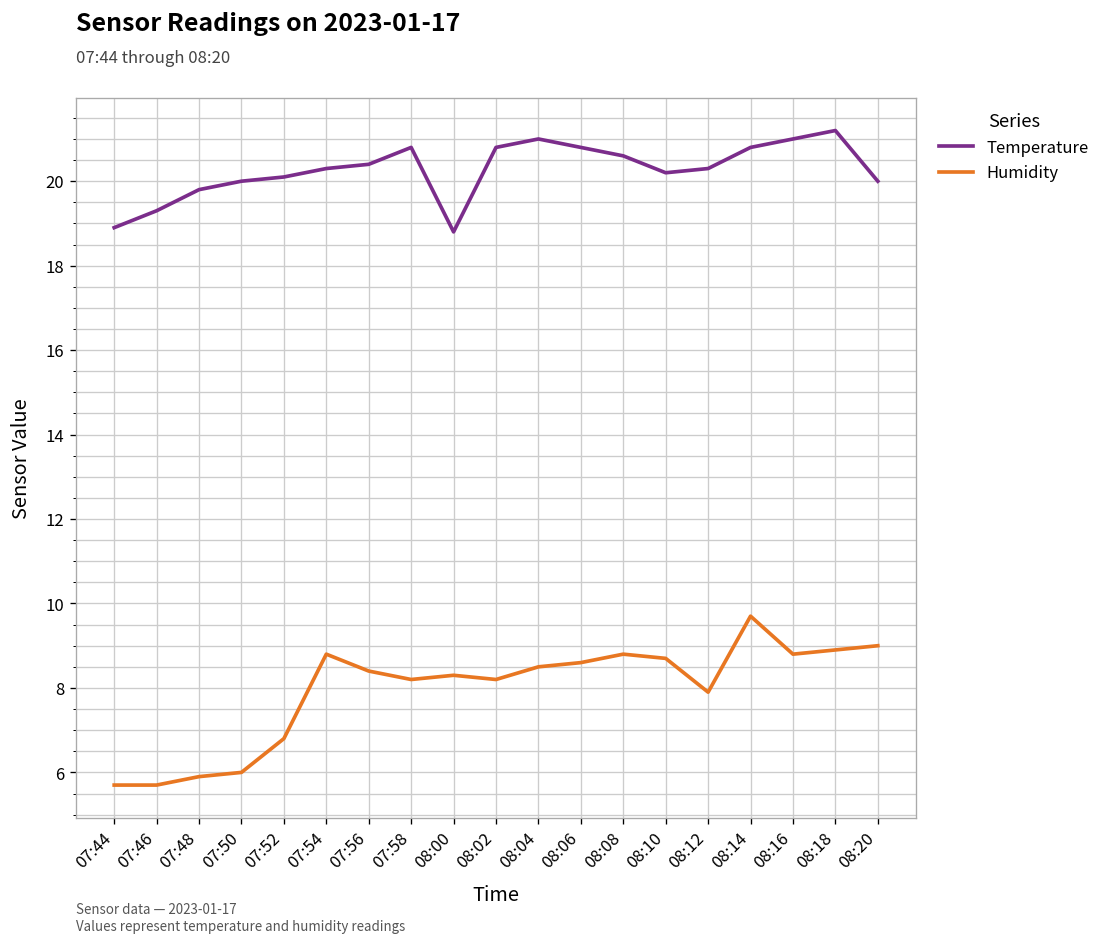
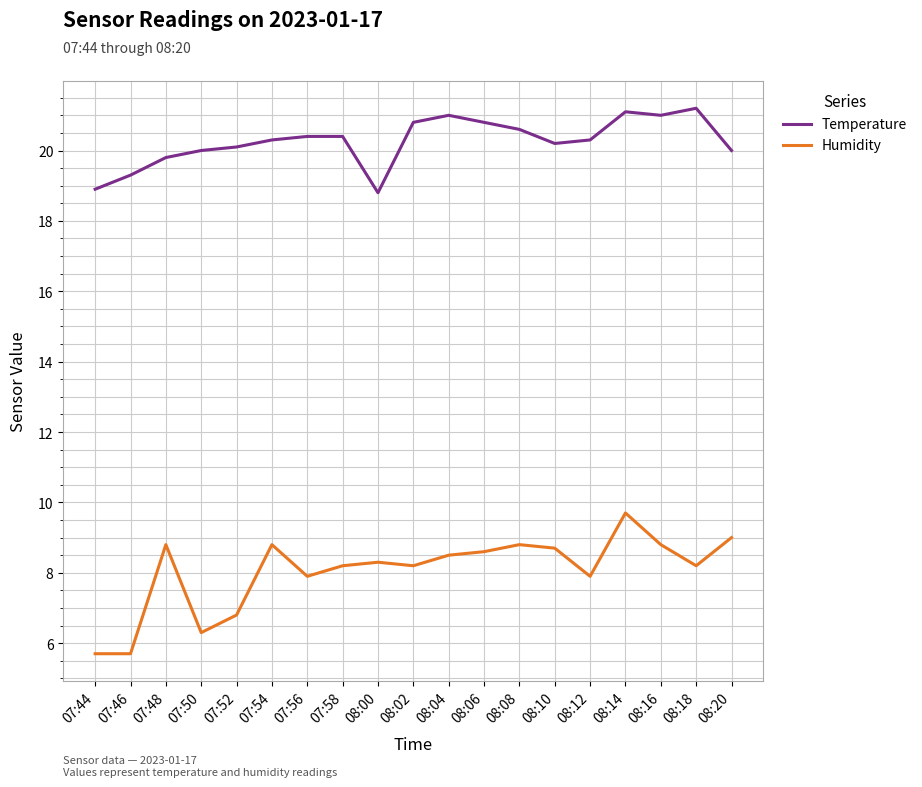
Humidity, 07:48: 5.9 -> 8.8
Humidity, 07:50: 6.0 -> 6.3
Humidity, 07:56: 8.4 -> 7.9
Temperature, 07:58: 20.8 -> 20.4
Temperature, 08:14: 20.8 -> 21.1
Humidity, 08:18: 8.9 -> 8.2
